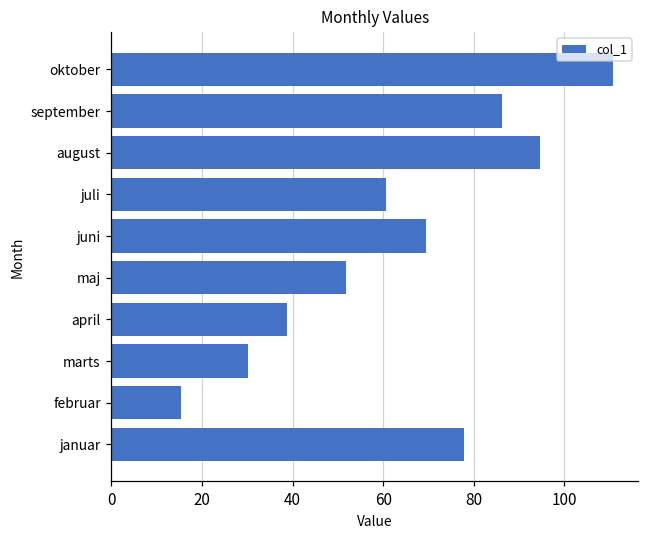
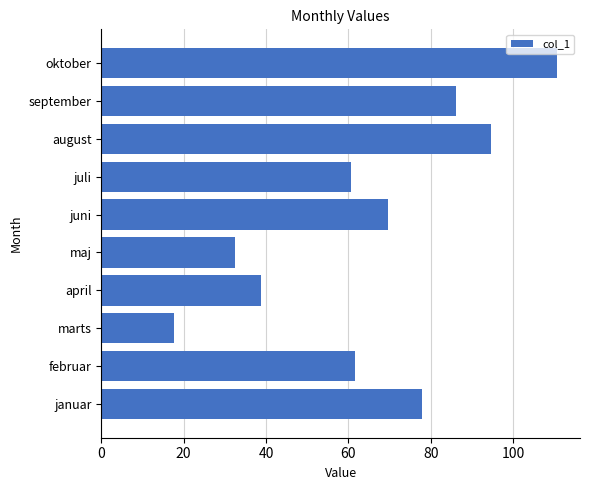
maj: 52 -> 33
marts: 30 -> 18
februar: 15 -> 62
